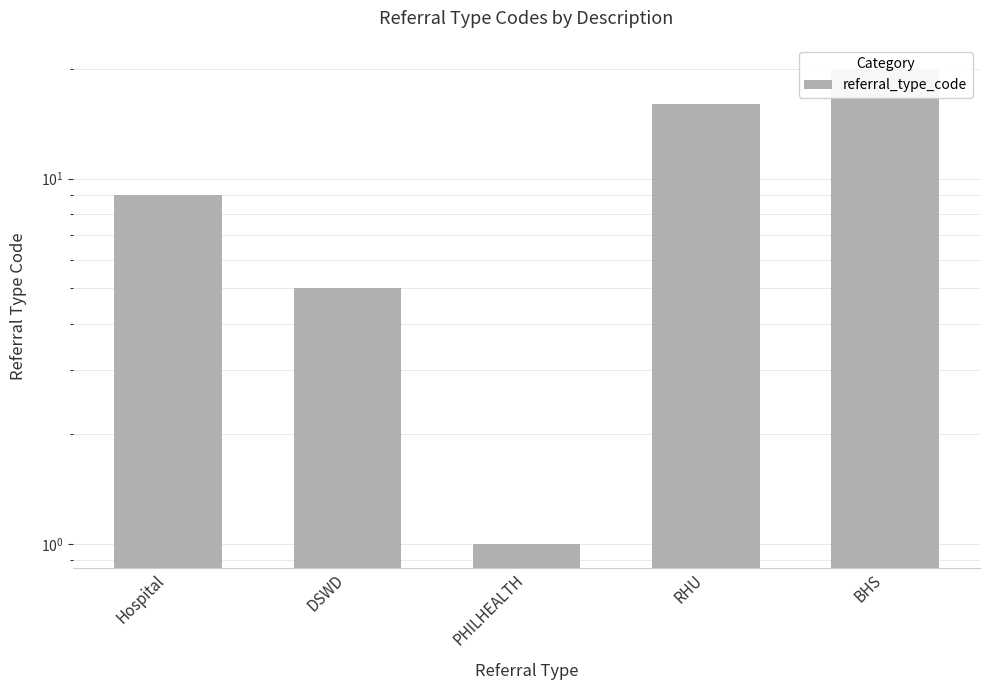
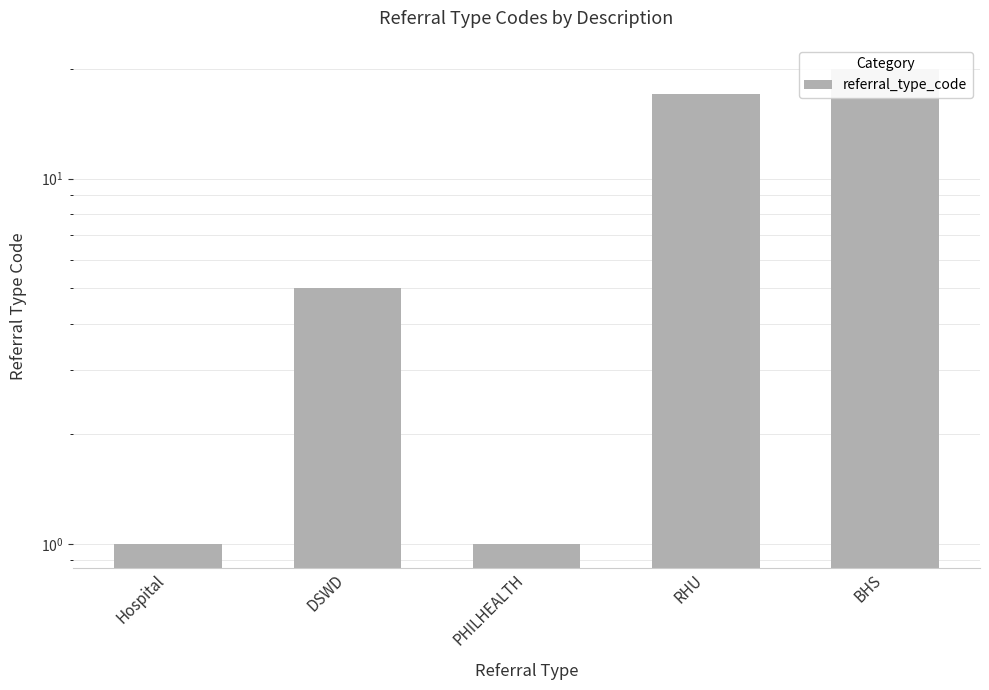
Hospital: 9 -> 1
RHU: 16 -> 17
